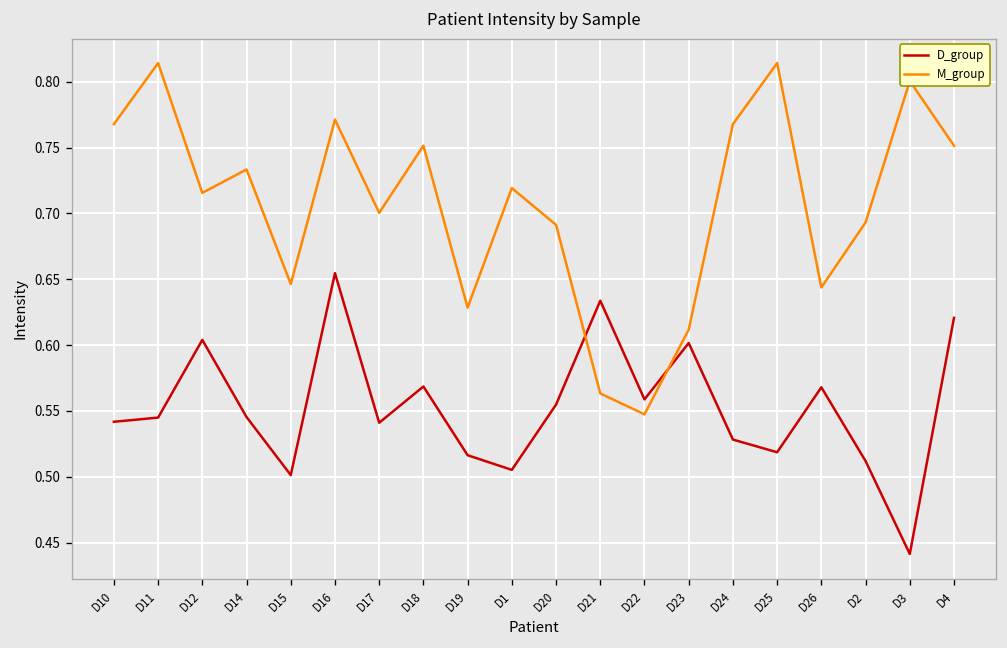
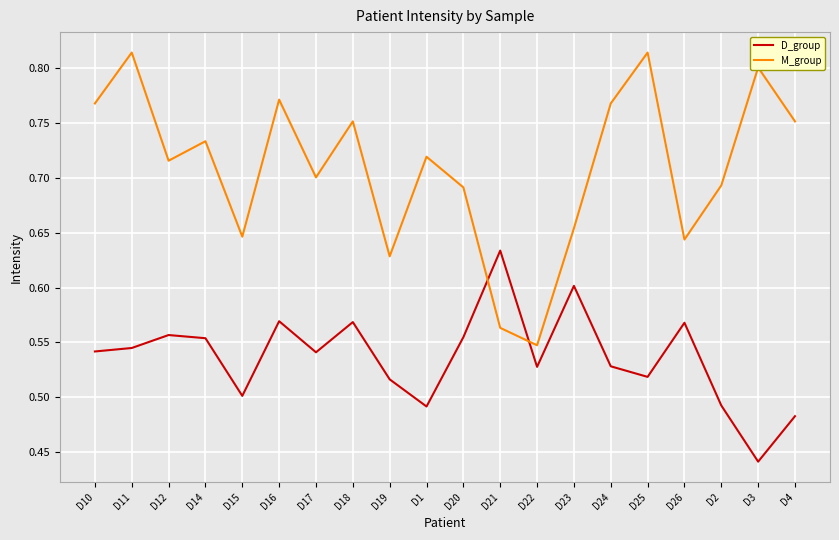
D_group, D12: 0.604 -> 0.557
D_group, D14: 0.545 -> 0.554
D_group, D16: 0.655 -> 0.569
D_group, D1: 0.505 -> 0.492
D_group, D22: 0.559 -> 0.528
M_group, D23: 0.612 -> 0.654
D_group, D2: 0.512 -> 0.493
D_group, D4: 0.621 -> 0.483
